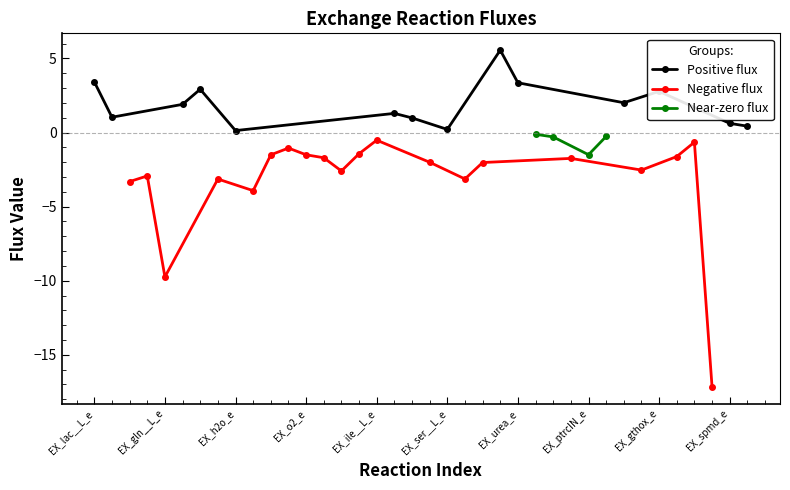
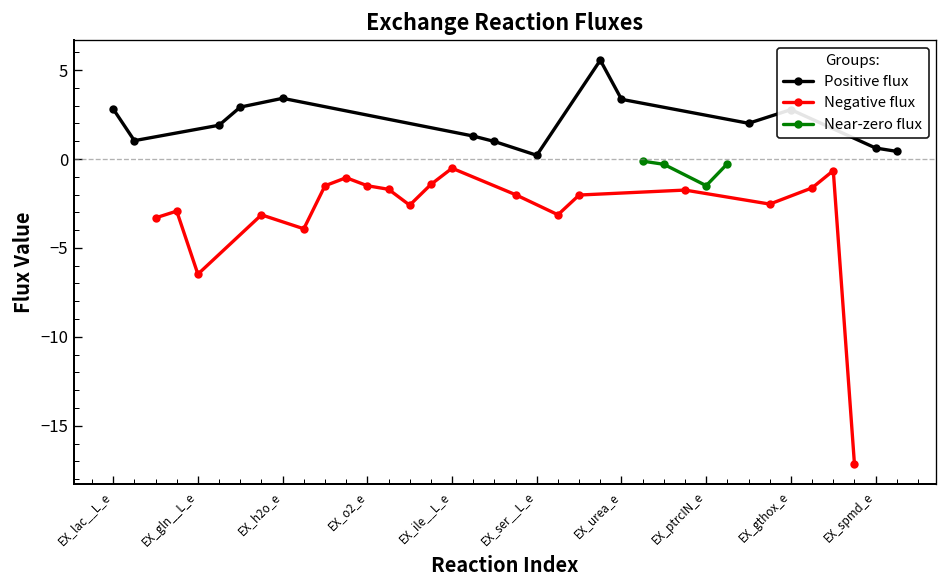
Positive flux, EX_lac__L_e: 3.4 -> 2.8
Negative flux, EX_gln__L_e: -9.7 -> -6.5
Positive flux, EX_h2o_e: 0.1 -> 3.4
